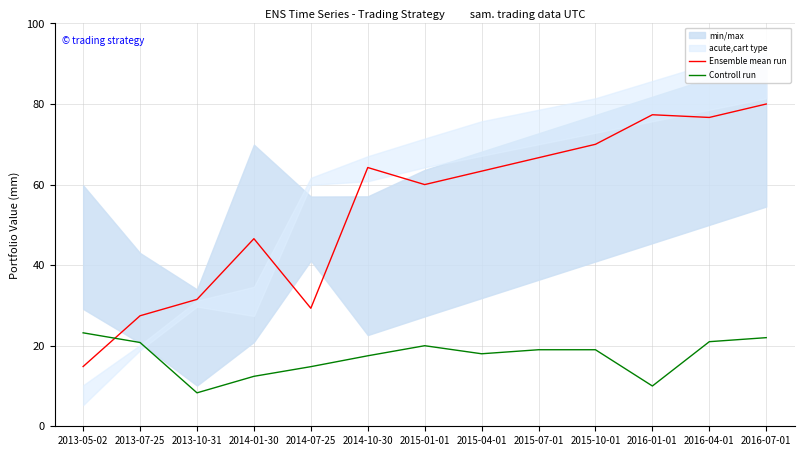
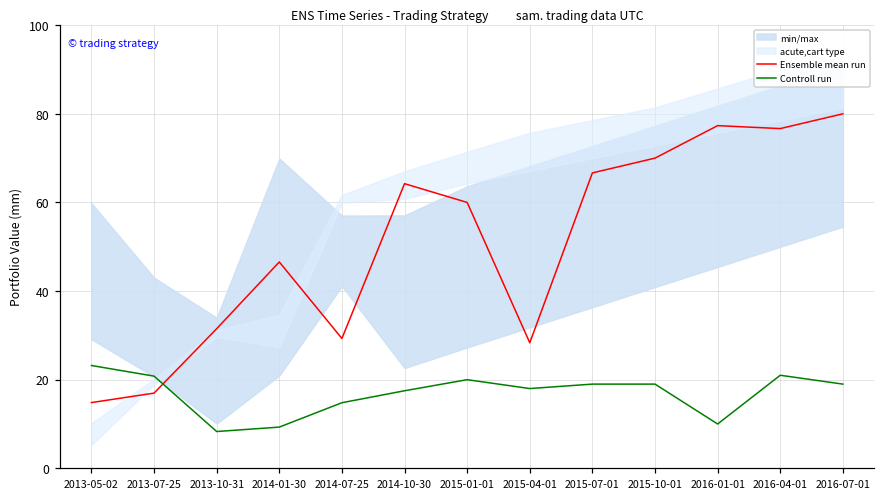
Ensemble mean run, 2013-07-25: 27 -> 17
Controll run, 2014-01-30: 12 -> 9
Ensemble mean run, 2015-04-01: 63 -> 28
Controll run, 2016-07-01: 22 -> 19
